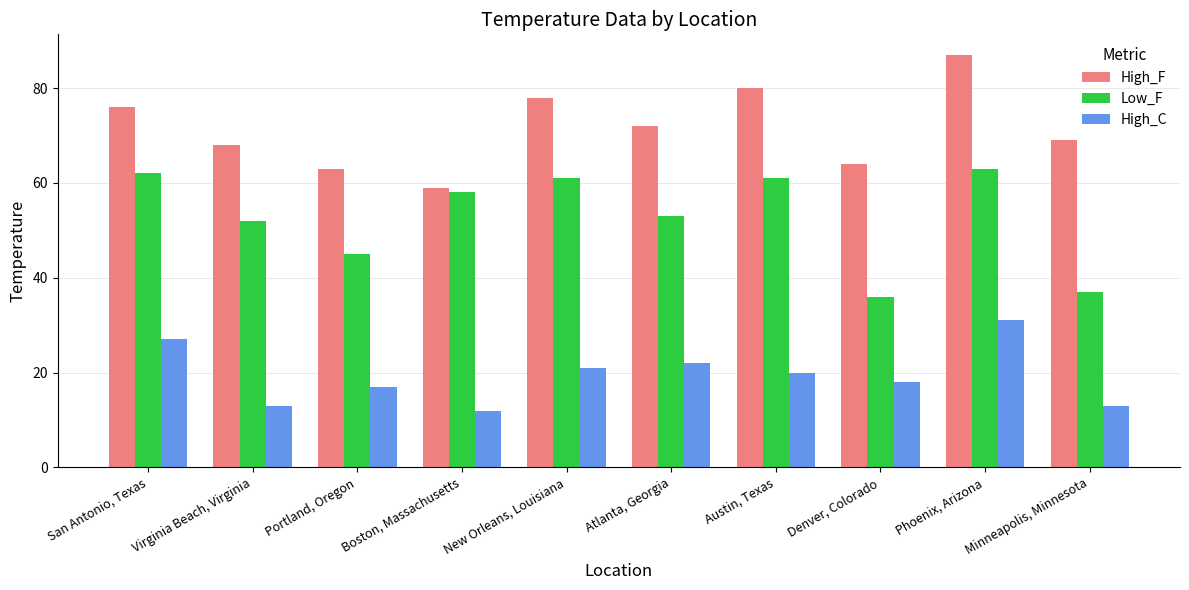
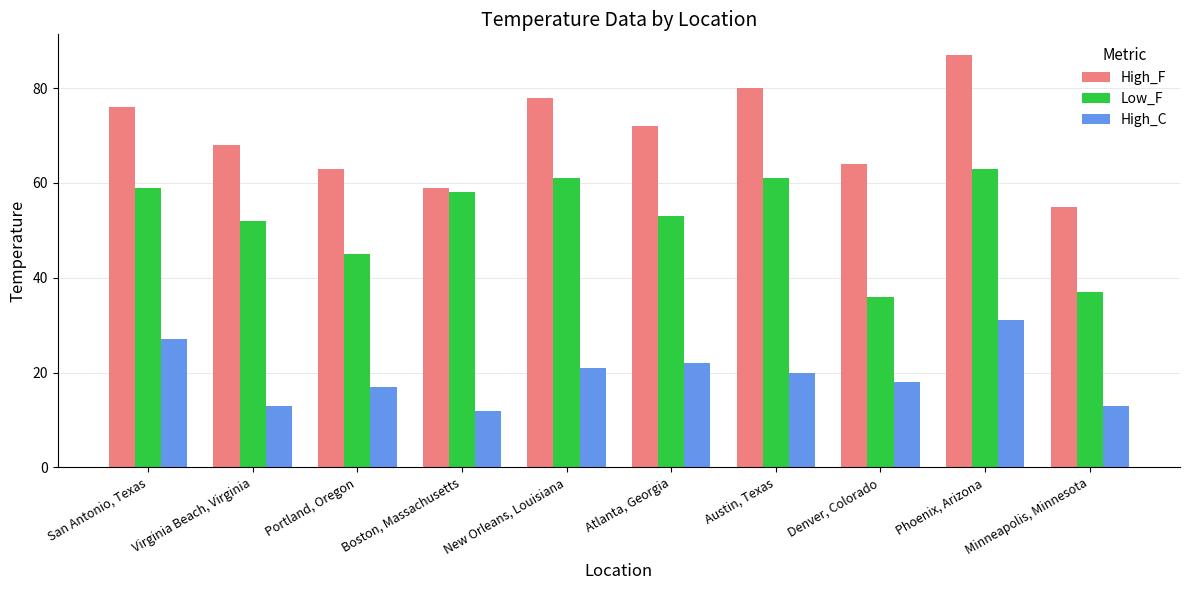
Low_F, San Antonio, Texas: 62 -> 59
High_F, Minneapolis, Minnesota: 69 -> 55
